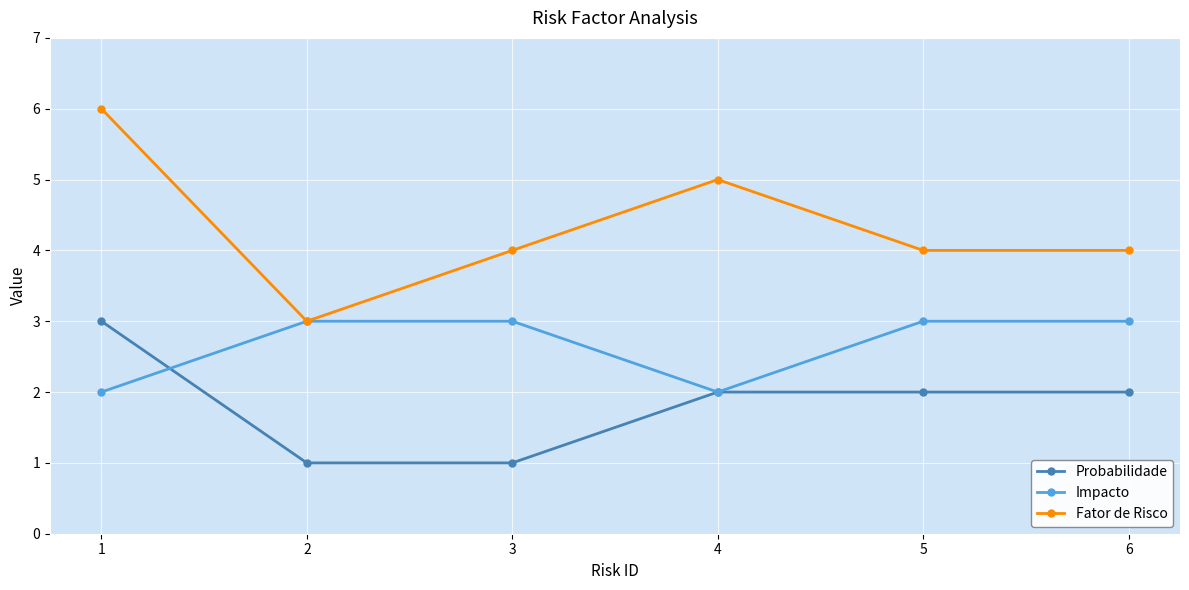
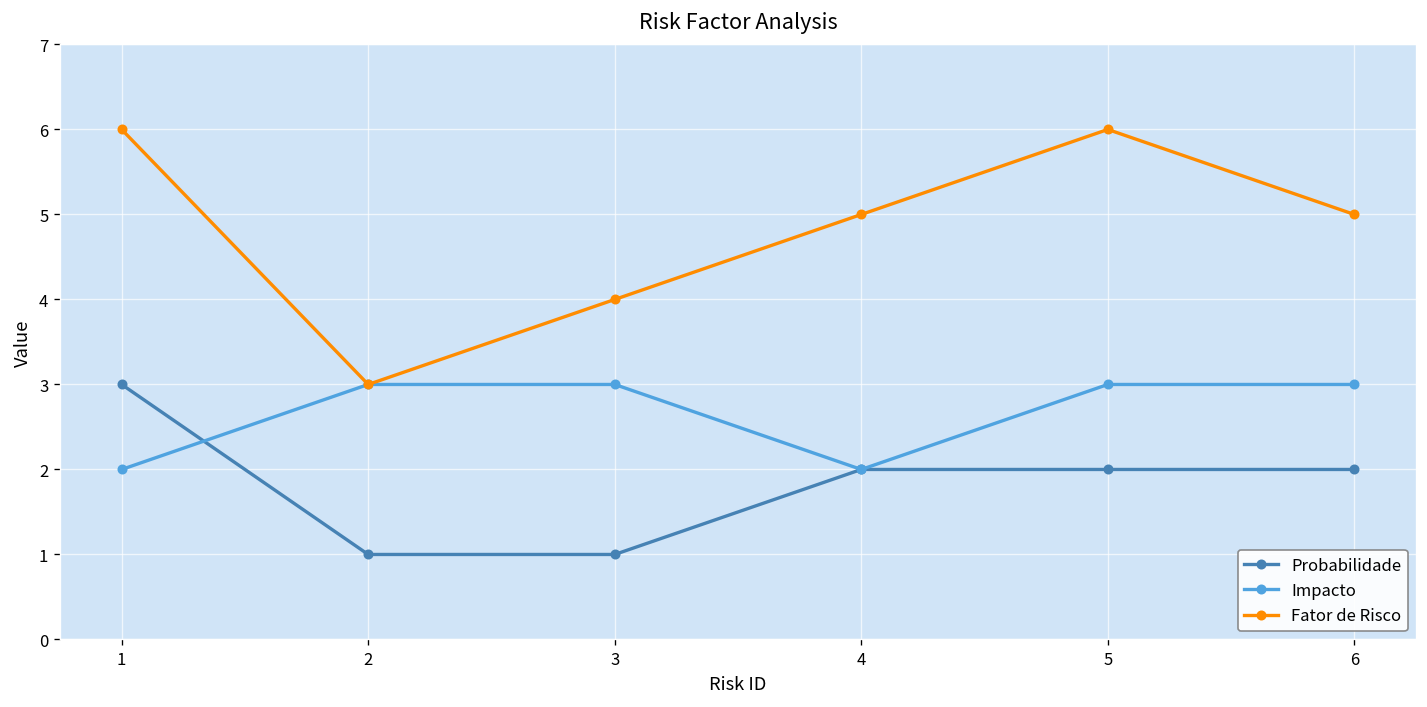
Fator de Risco, 5: 4 -> 6
Fator de Risco, 6: 4 -> 5
